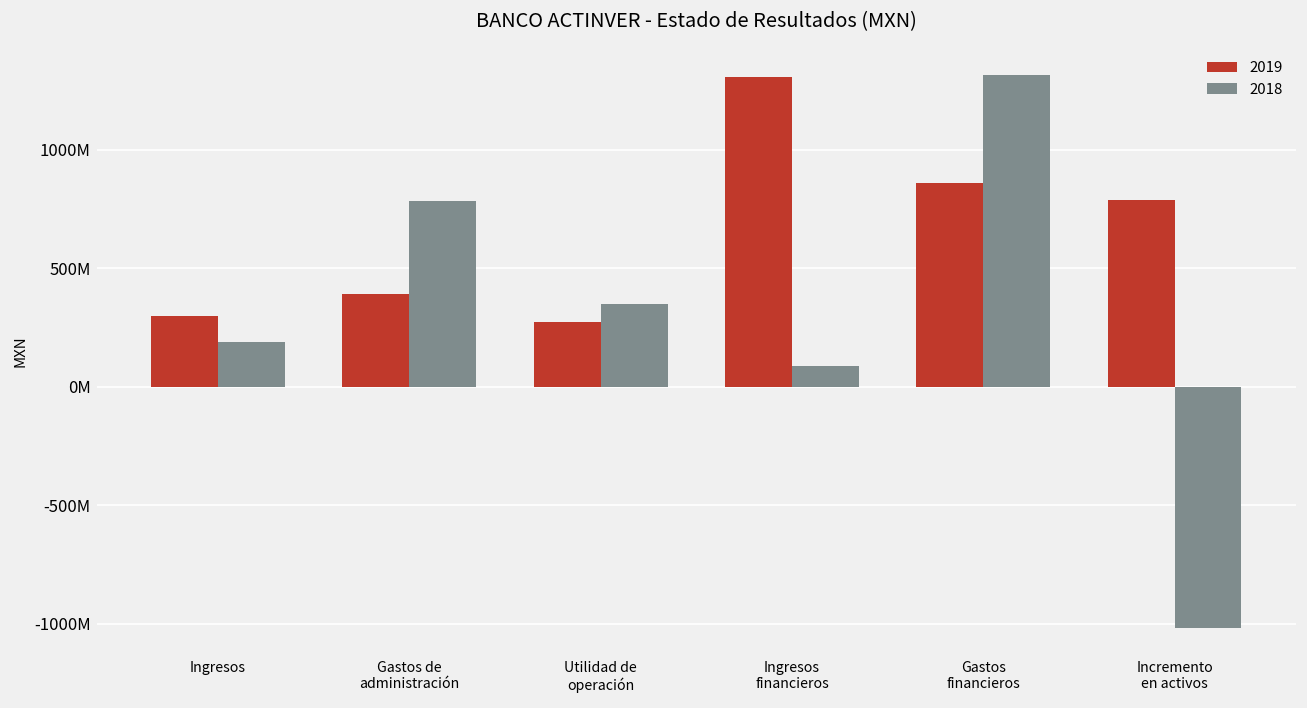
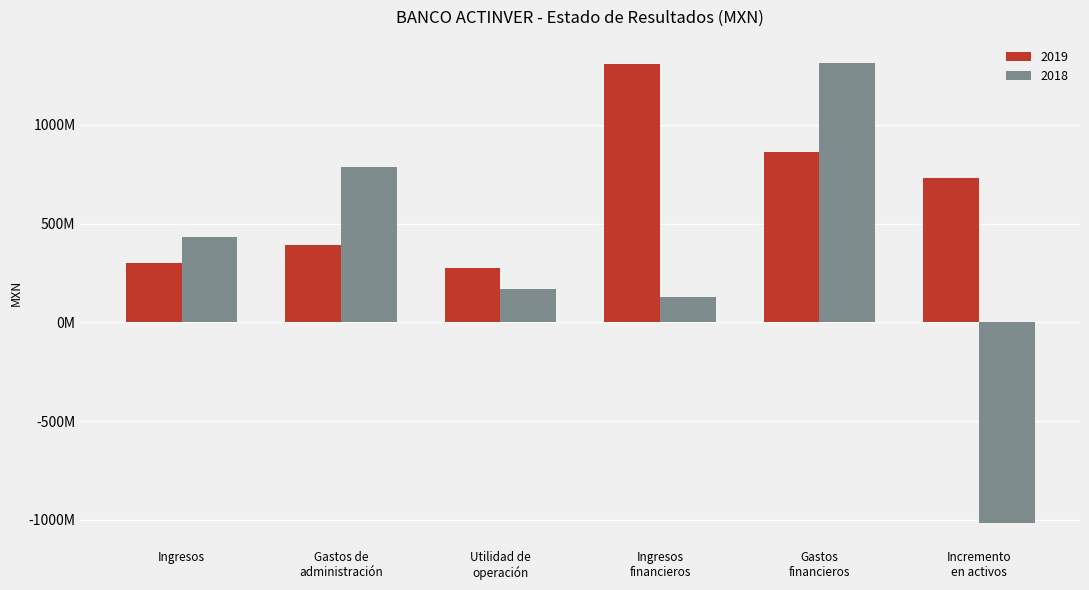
2018, Ingresos: 190000000 -> 430000000
2018, Utilidad de operación: 350000000 -> 170000000
2018, Ingresos financieros: 90000000 -> 130000000
2019, Incremento en activos: 790000000 -> 730000000
